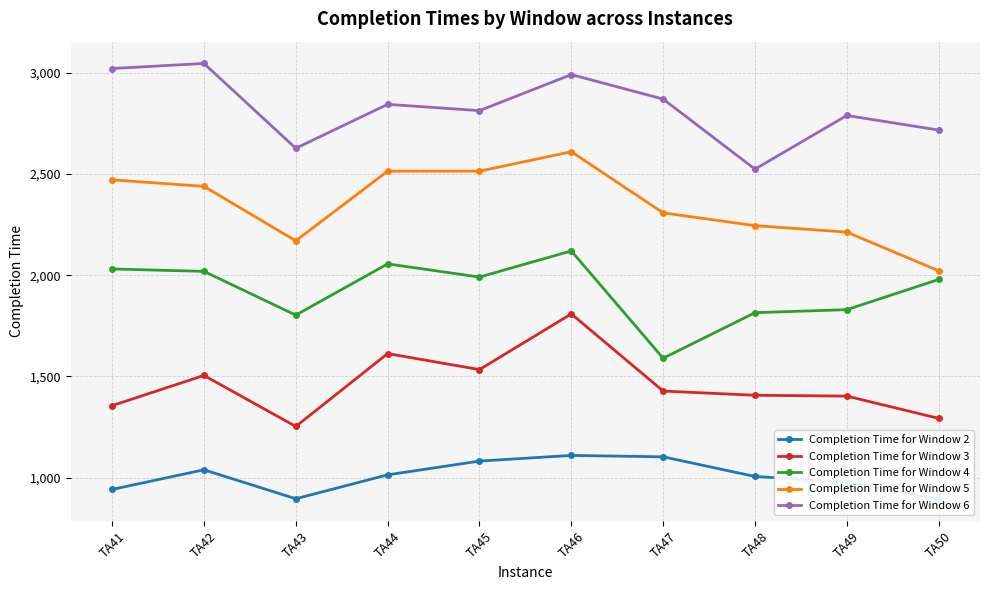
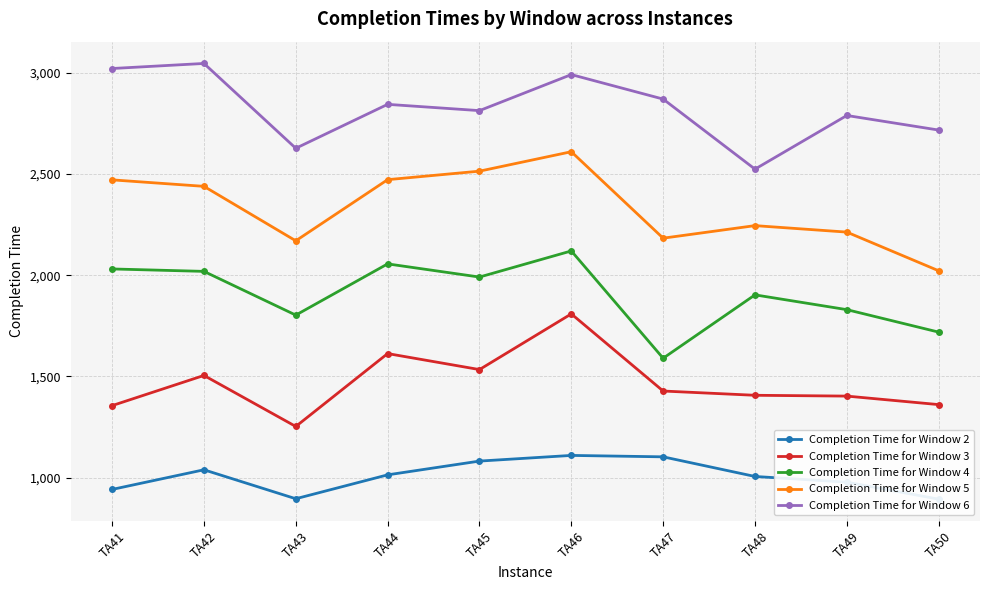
Completion Time for Window 5, TA44: 2,510 -> 2,470
Completion Time for Window 5, TA47: 2,310 -> 2,180
Completion Time for Window 4, TA48: 1,820 -> 1,900
Completion Time for Window 3, TA50: 1,290 -> 1,360
Completion Time for Window 4, TA50: 1,980 -> 1,720
